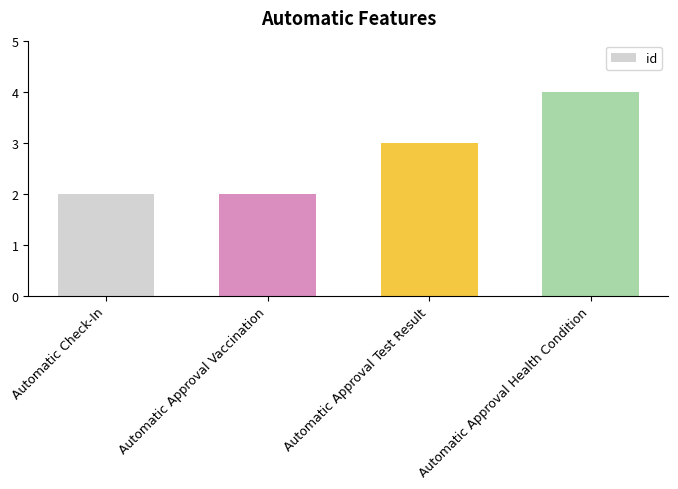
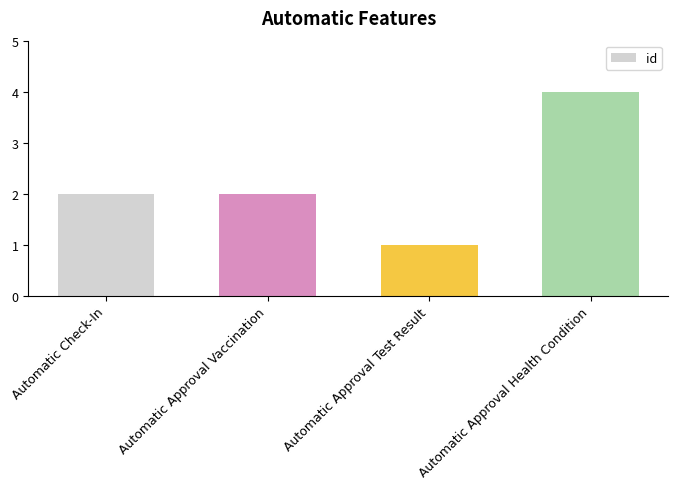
Automatic Approval Test Result: 3 -> 1
